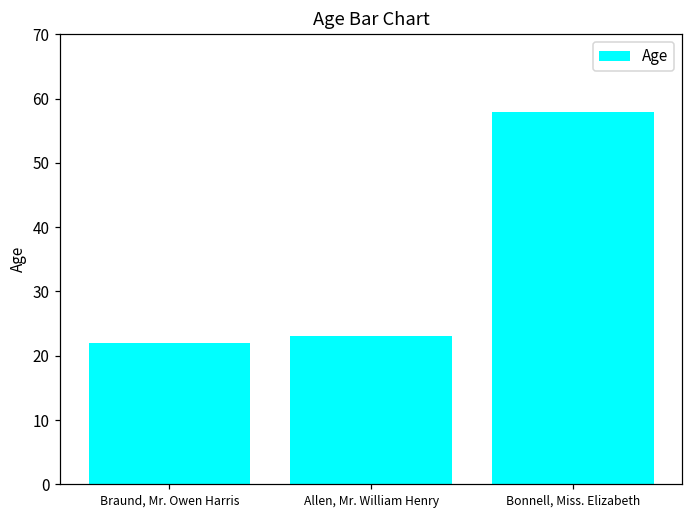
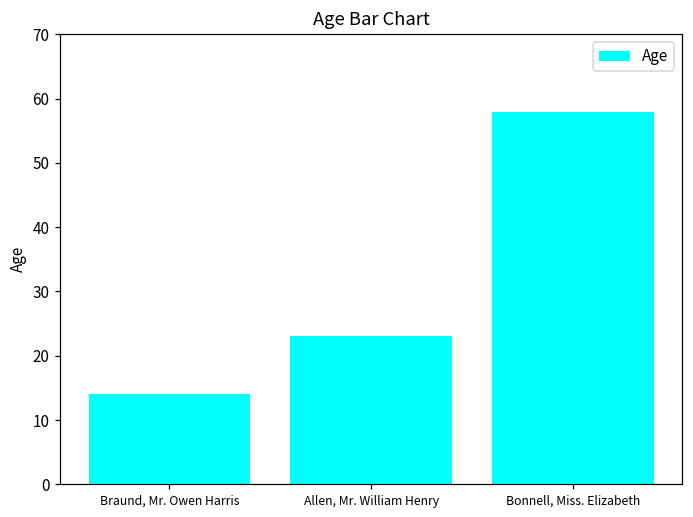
Braund, Mr. Owen Harris: 22 -> 14
